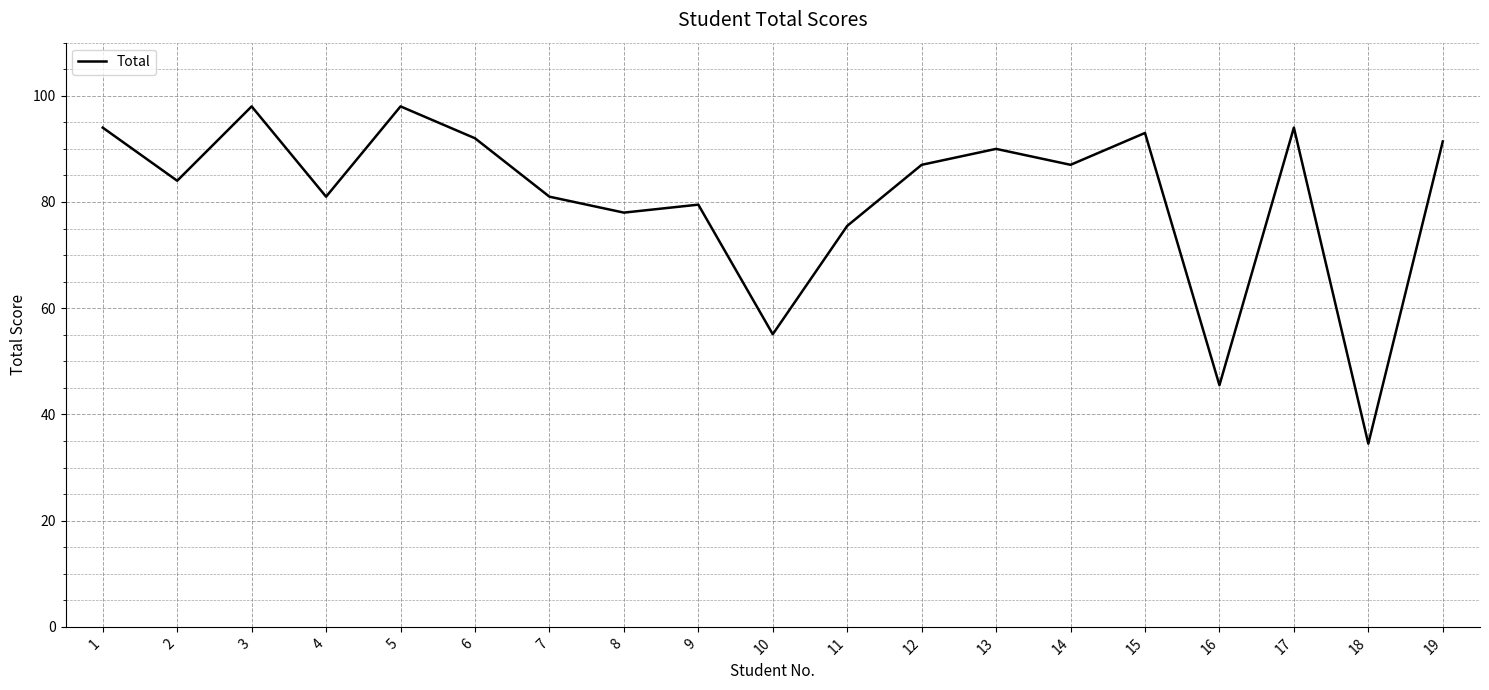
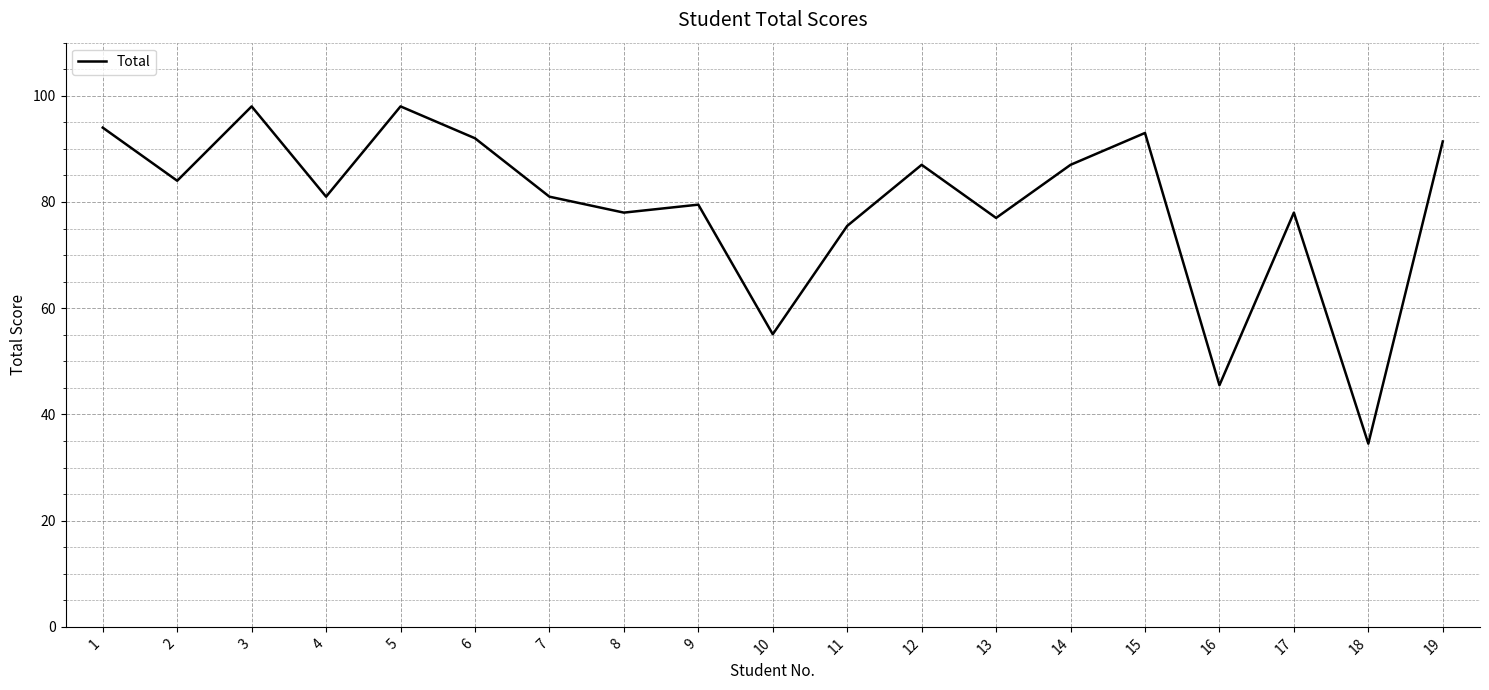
13: 90 -> 77
17: 94 -> 78
